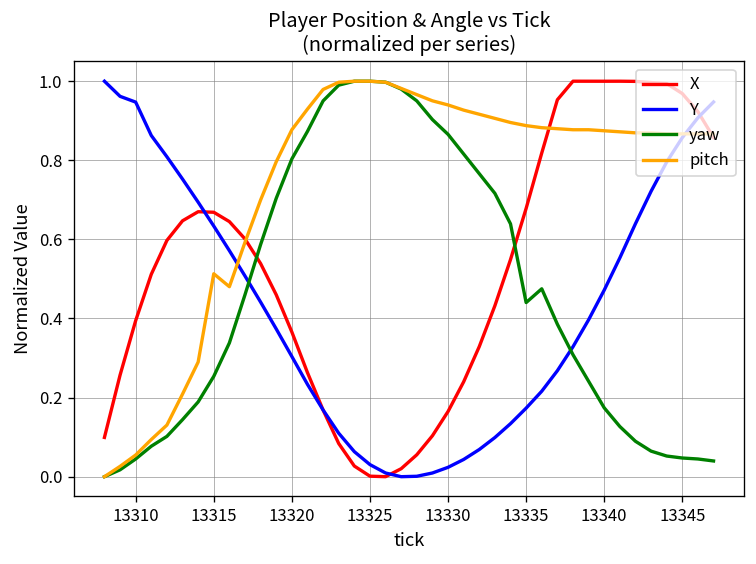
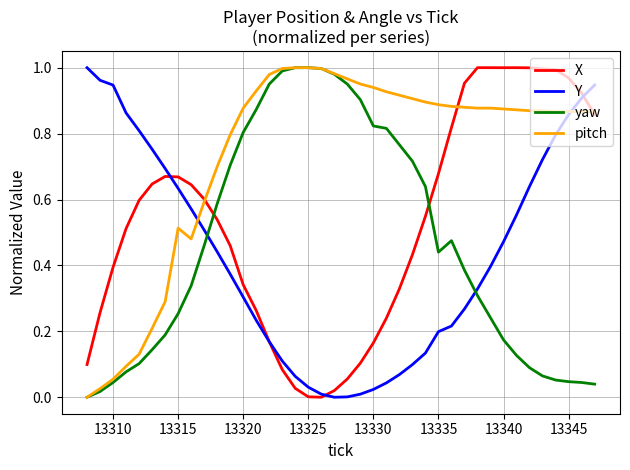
X, 13320: 0.37 -> 0.34
yaw, 13330: 0.87 -> 0.82
Y, 13335: 0.17 -> 0.20
